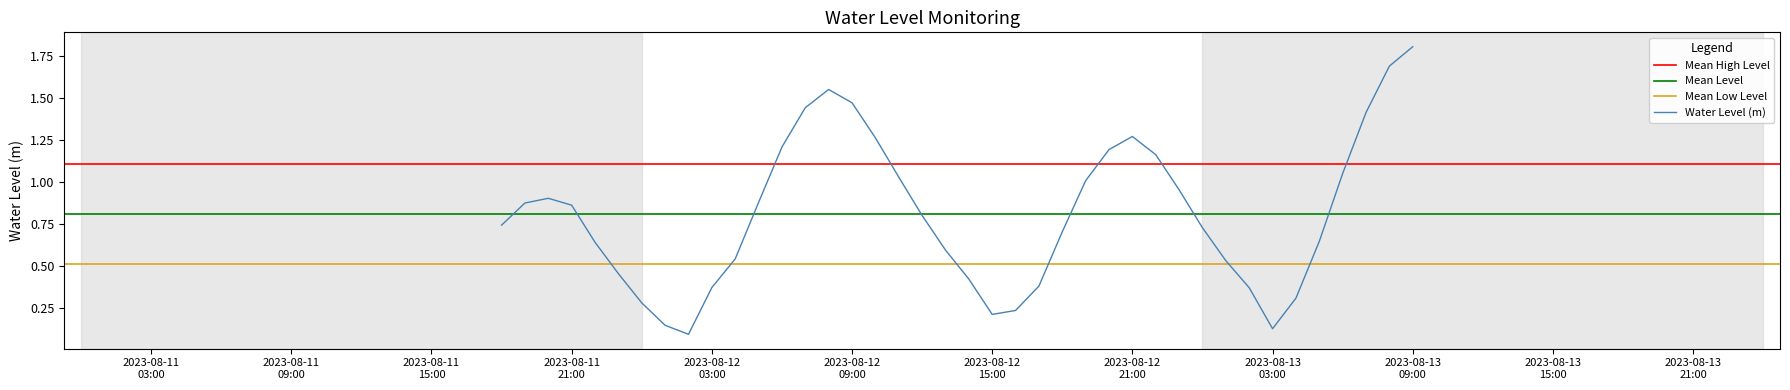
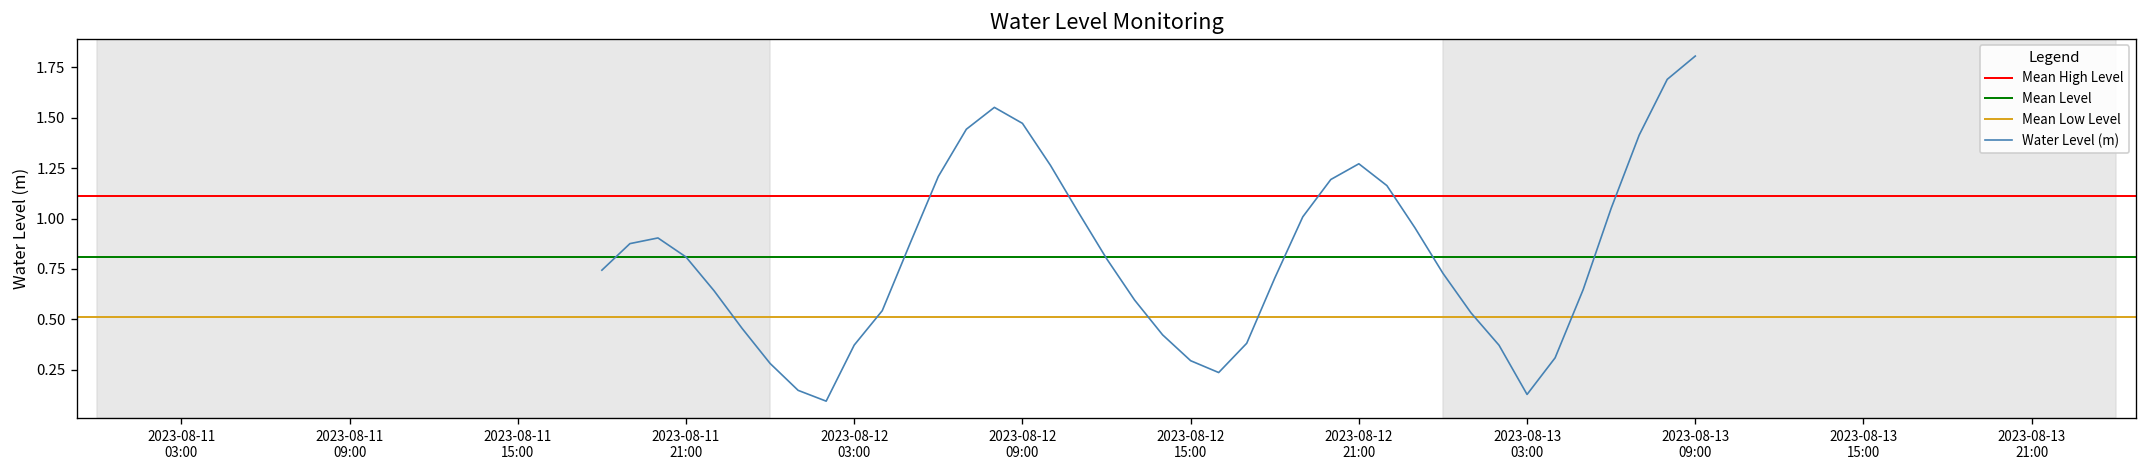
2023-08-11 21:00: 0.86 -> 0.81
2023-08-12 15:00: 0.21 -> 0.30
